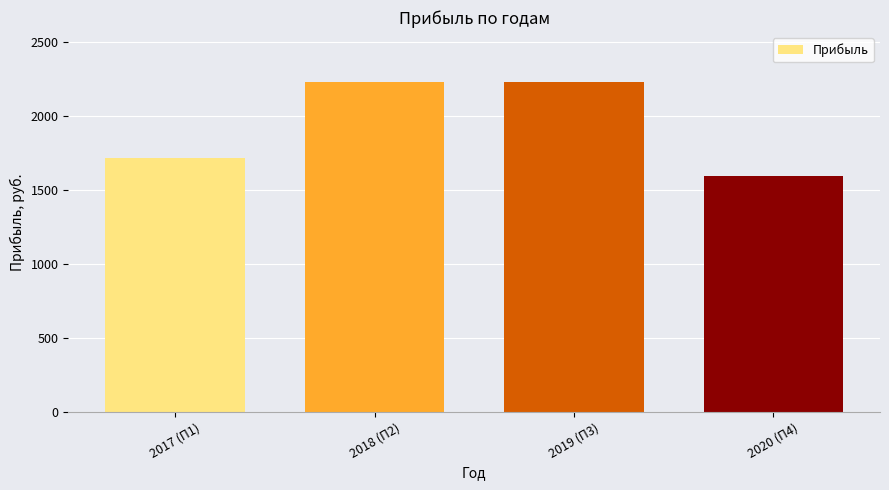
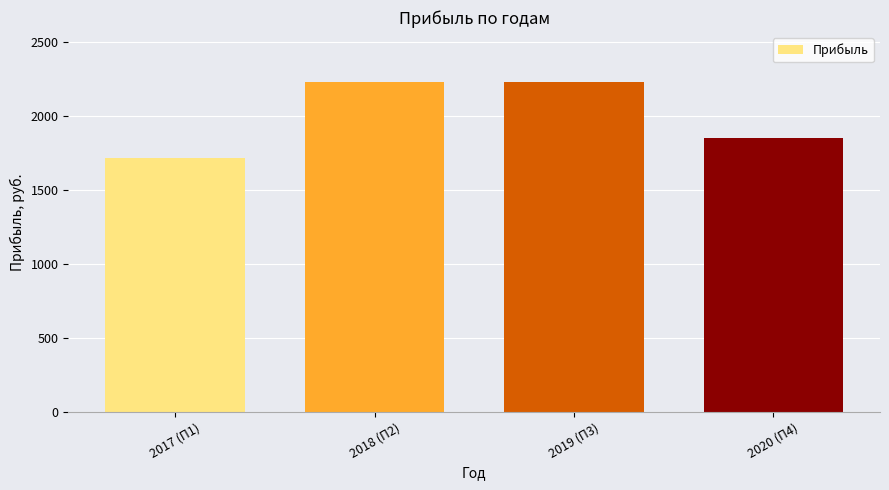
2020 (П4): 1590 -> 1850
